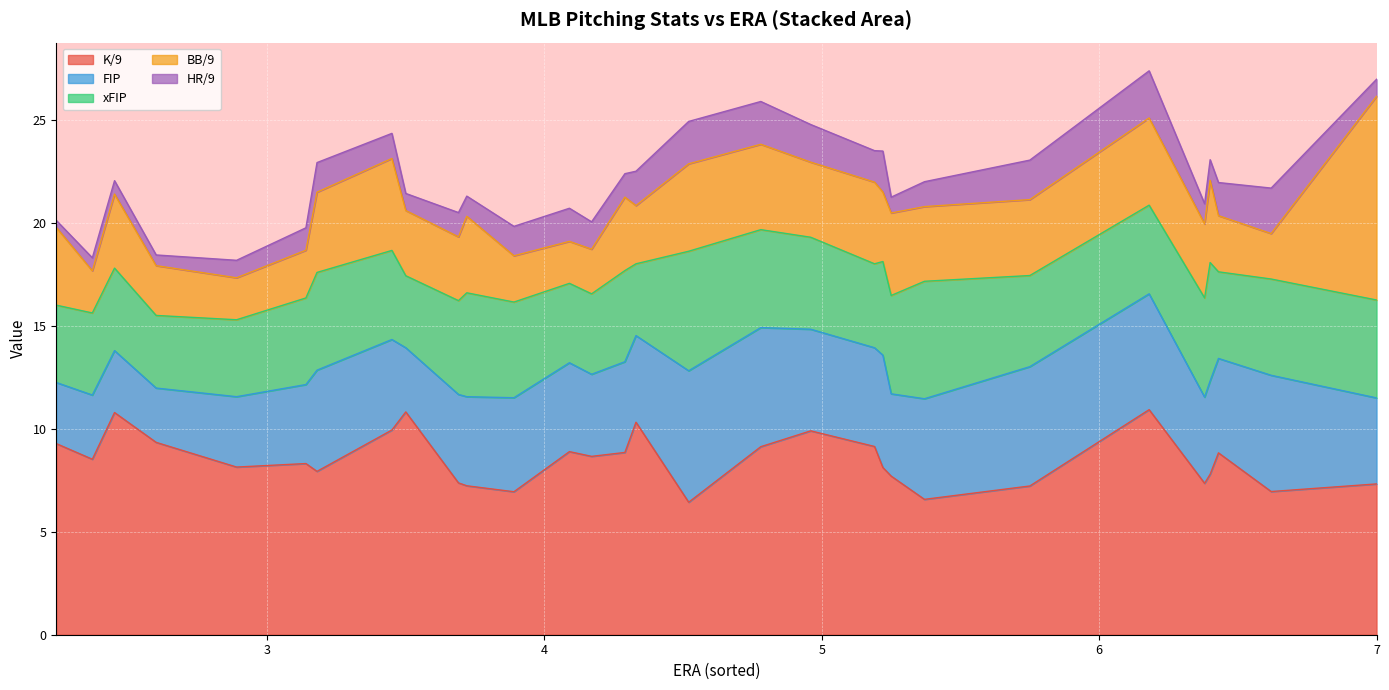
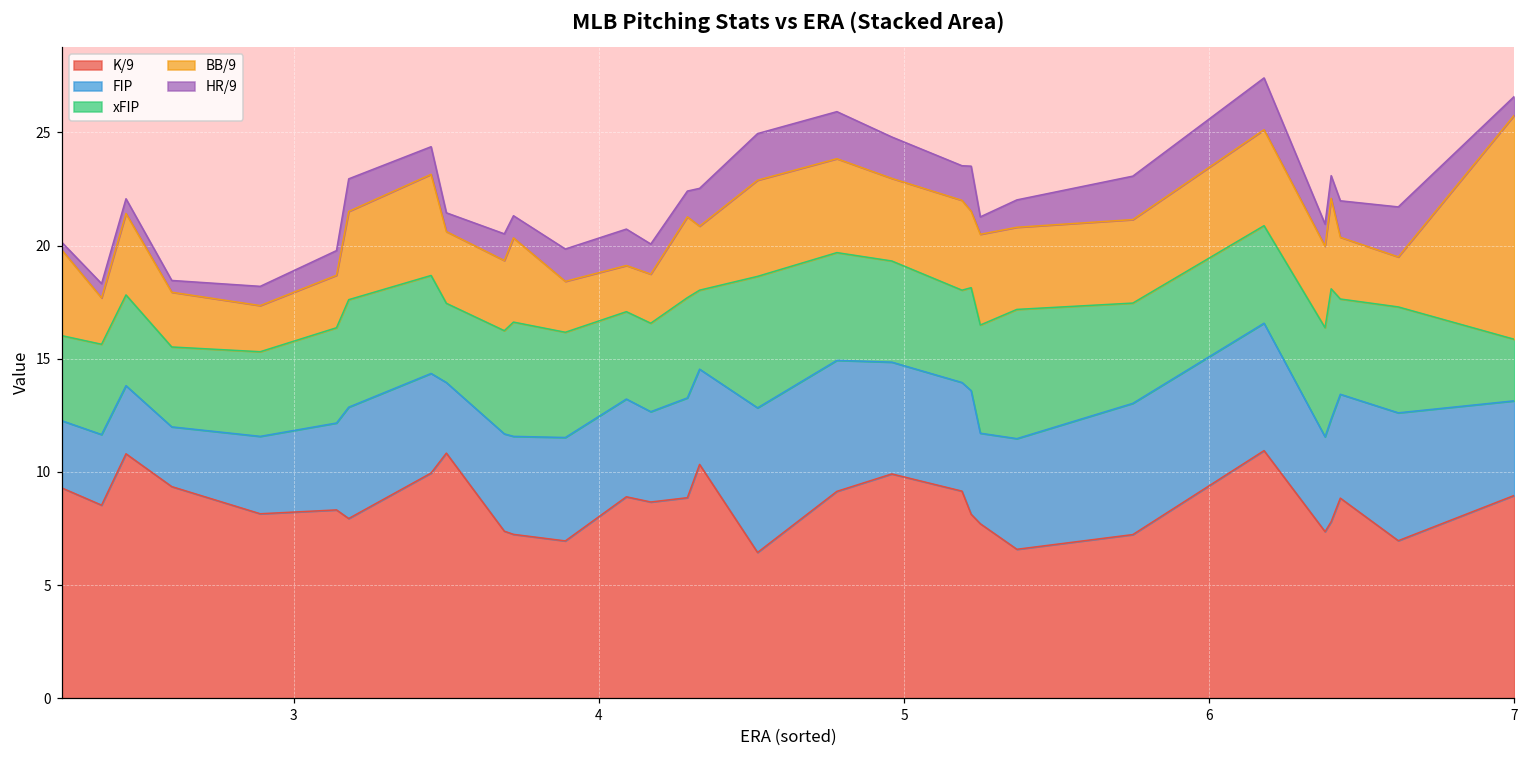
K/9, 7: 7.3 -> 9.0
xFIP, 7: 4.8 -> 2.7
